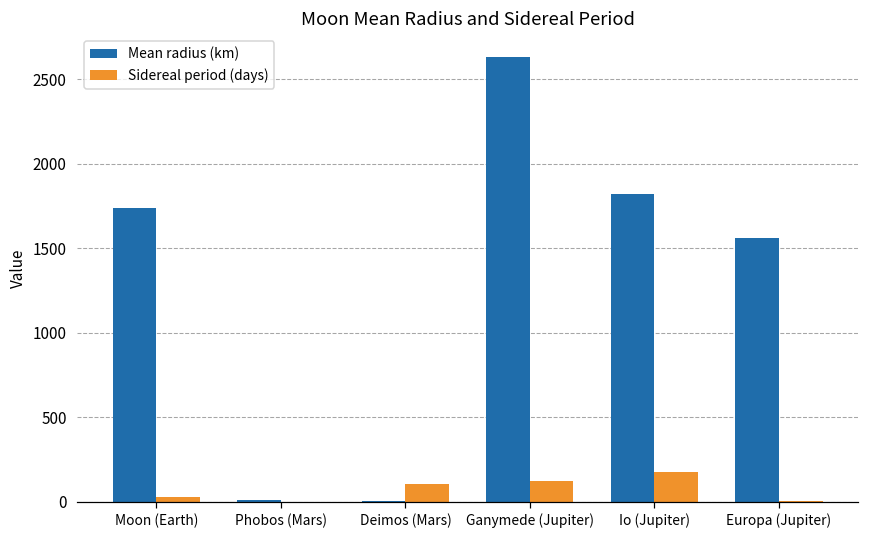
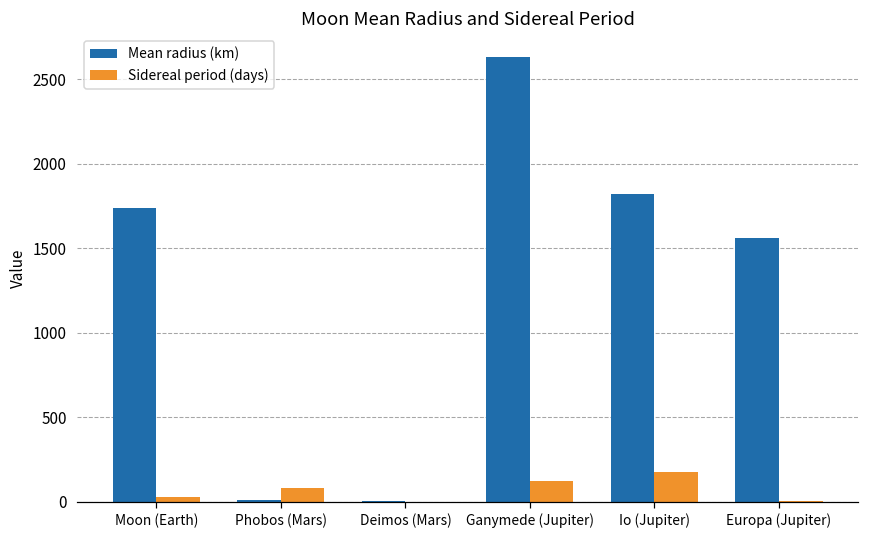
Sidereal period (days), Phobos (Mars): 0 -> 80
Sidereal period (days), Deimos (Mars): 110 -> 0
